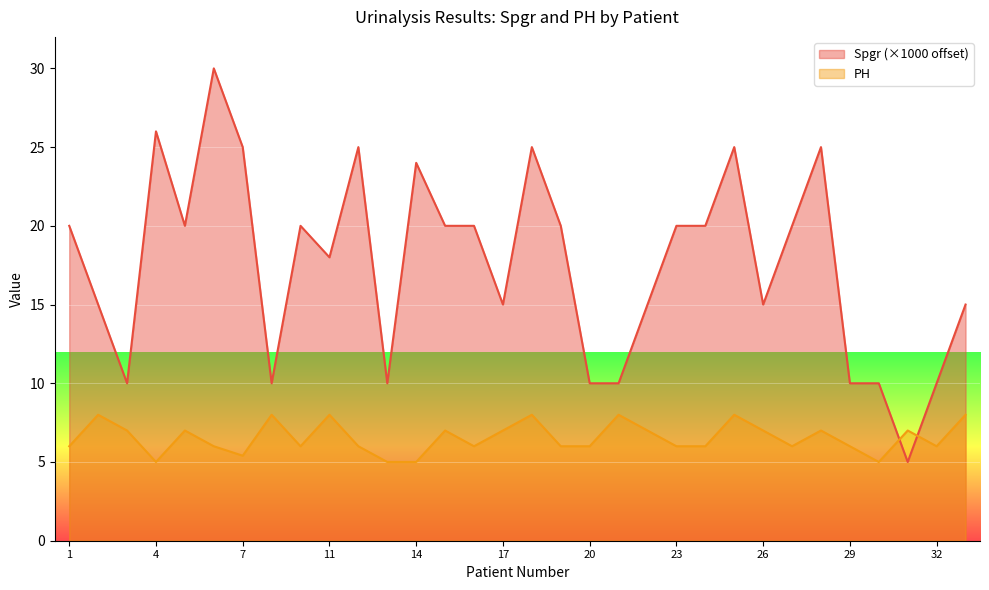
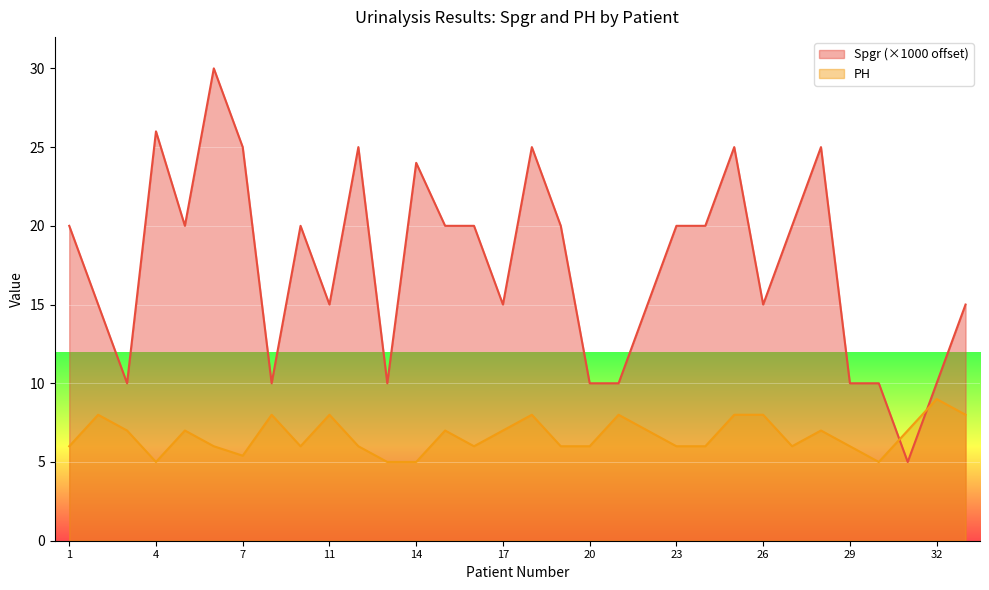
Spgr (×1000 offset), 11: 18.0 -> 15.0
PH, 26: 7 -> 8
PH, 32: 6 -> 9
